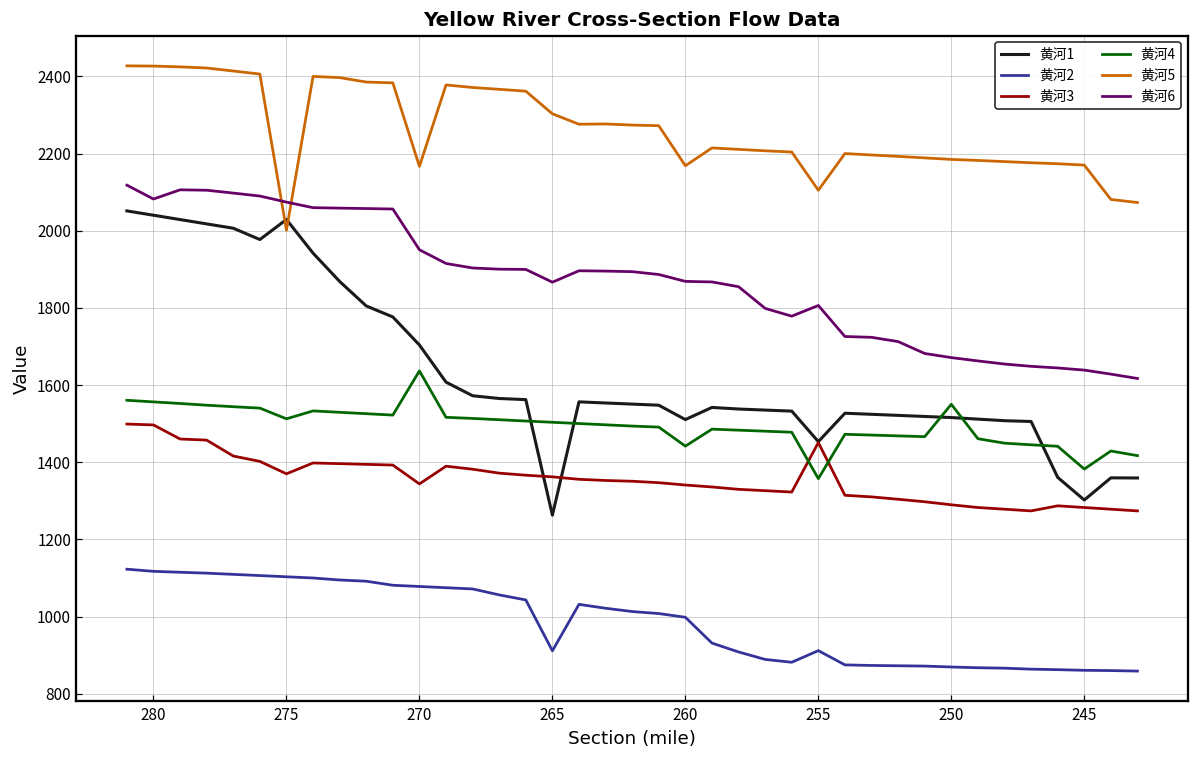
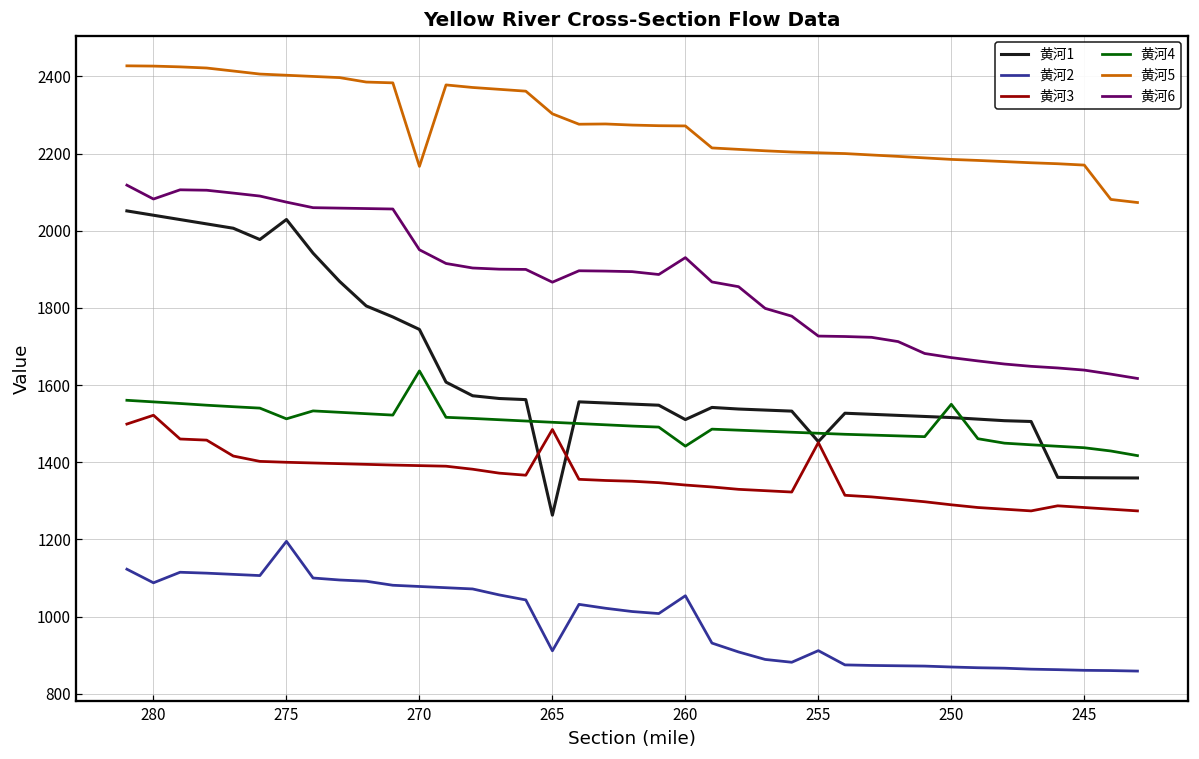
黄河2, 280: 1120 -> 1090
黄河3, 280: 1500 -> 1520
黄河2, 275: 1100 -> 1190
黄河3, 275: 1370 -> 1400
黄河5, 275: 2000 -> 2400
黄河1, 270: 1700 -> 1740
黄河3, 270: 1340 -> 1390
黄河3, 265: 1360 -> 1480
黄河2, 260: 1000 -> 1050
黄河5, 260: 2170 -> 2270
黄河6, 260: 1870 -> 1930
黄河4, 255: 1360 -> 1470
黄河5, 255: 2100 -> 2200
黄河6, 255: 1810 -> 1730
黄河1, 245: 1300 -> 1360
黄河4, 245: 1380 -> 1440
